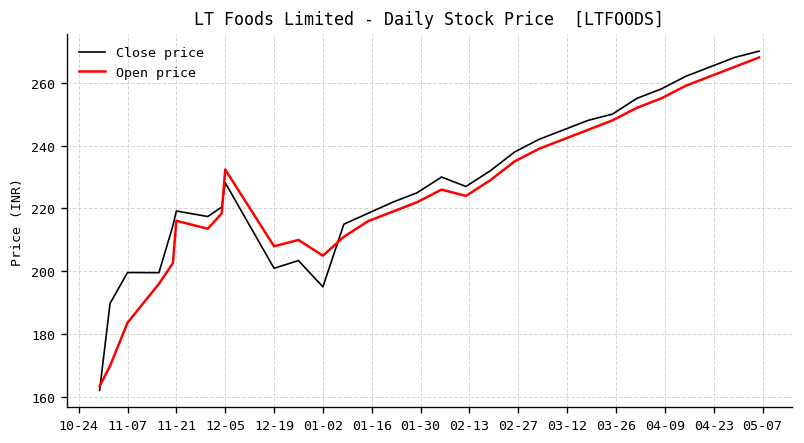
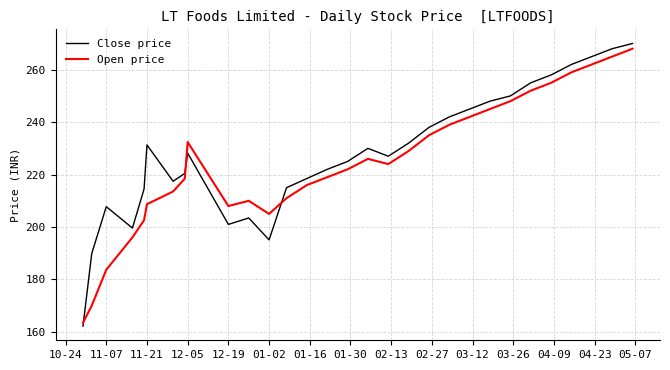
Close price, 11-07: 200 -> 208
Close price, 11-21: 219 -> 231
Open price, 11-21: 216 -> 209
